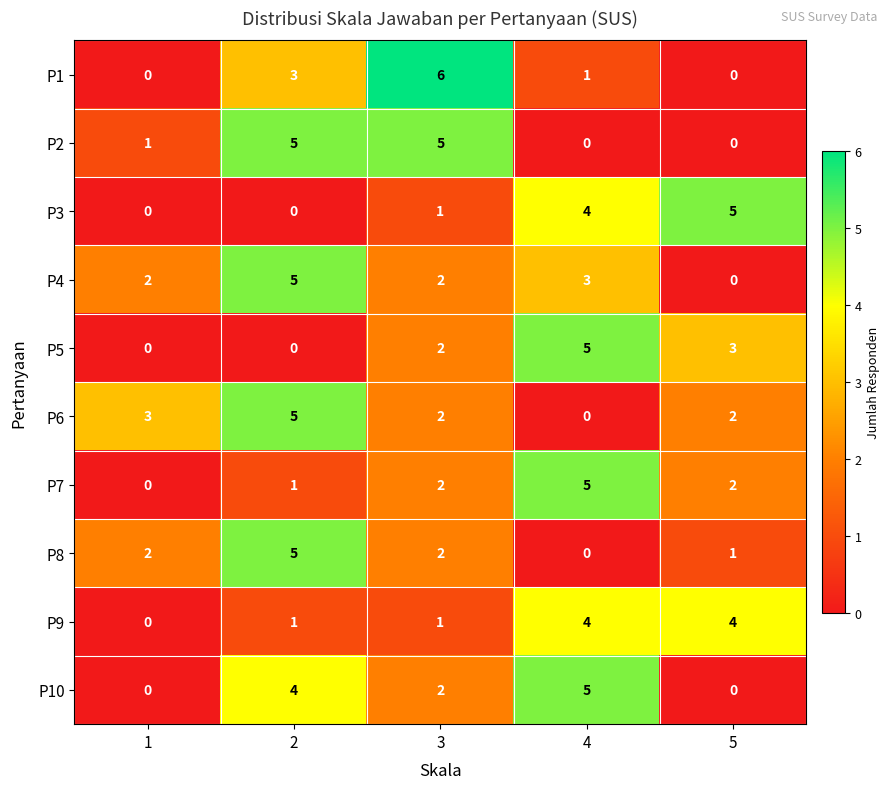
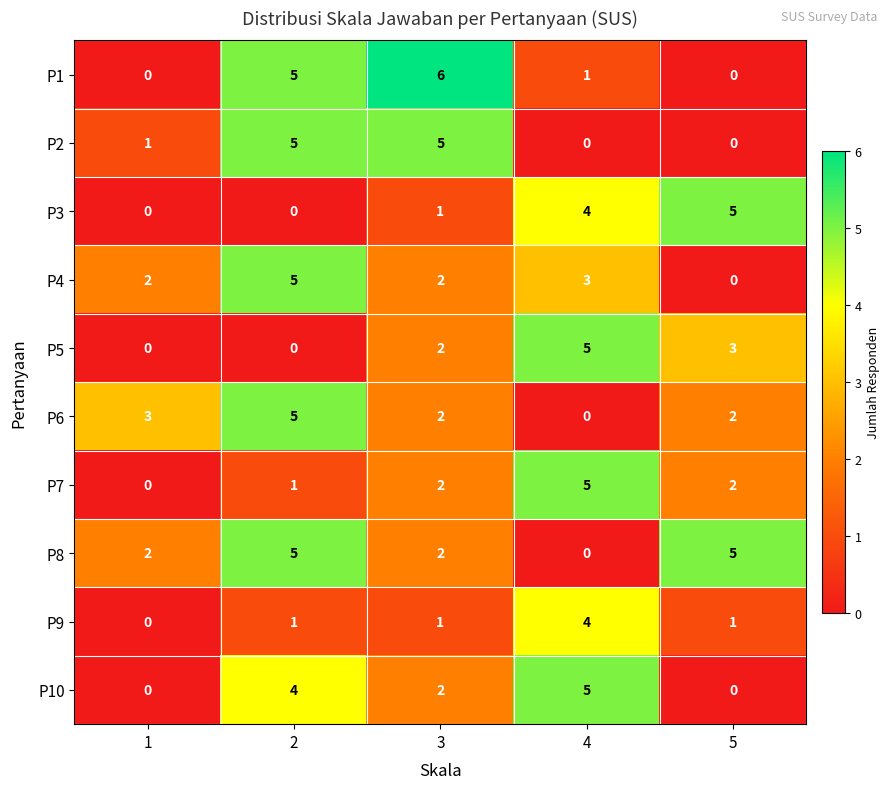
P1, 2: 3 -> 5
P8, 5: 1 -> 5
P9, 5: 4 -> 1
